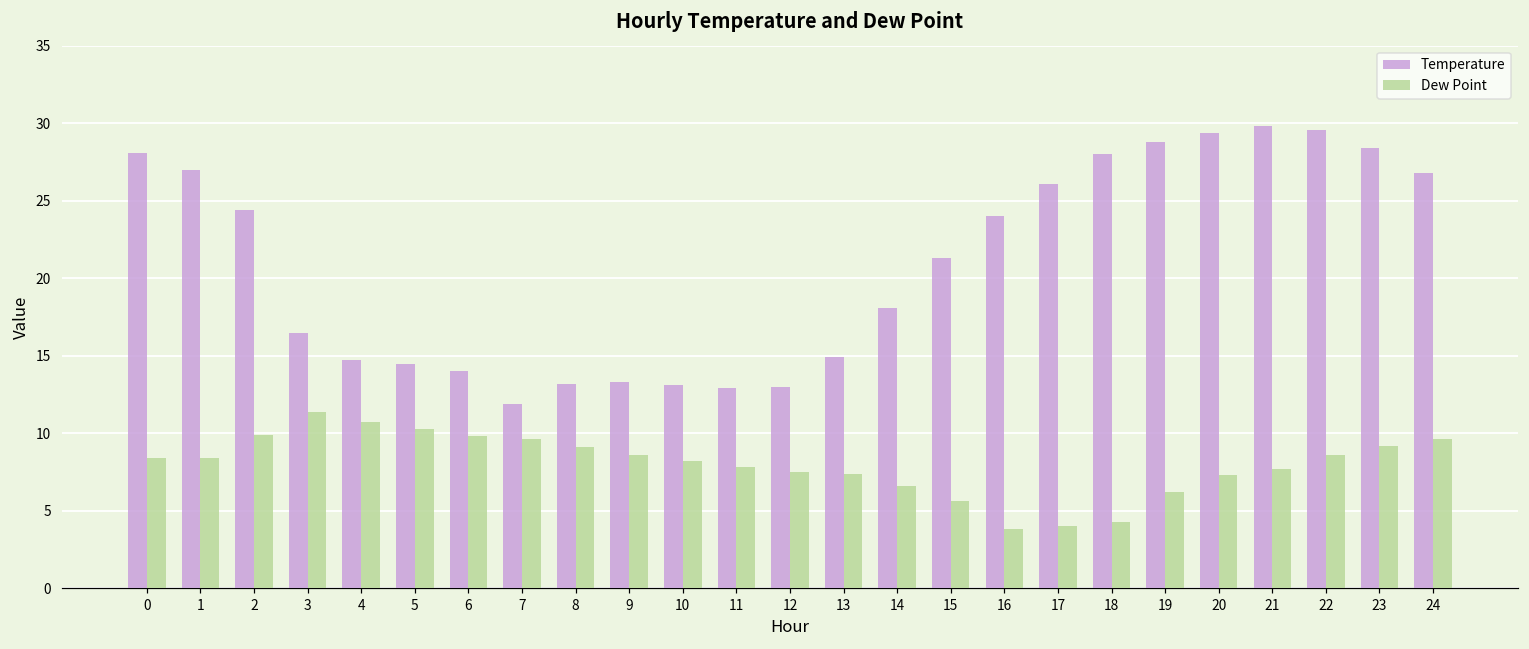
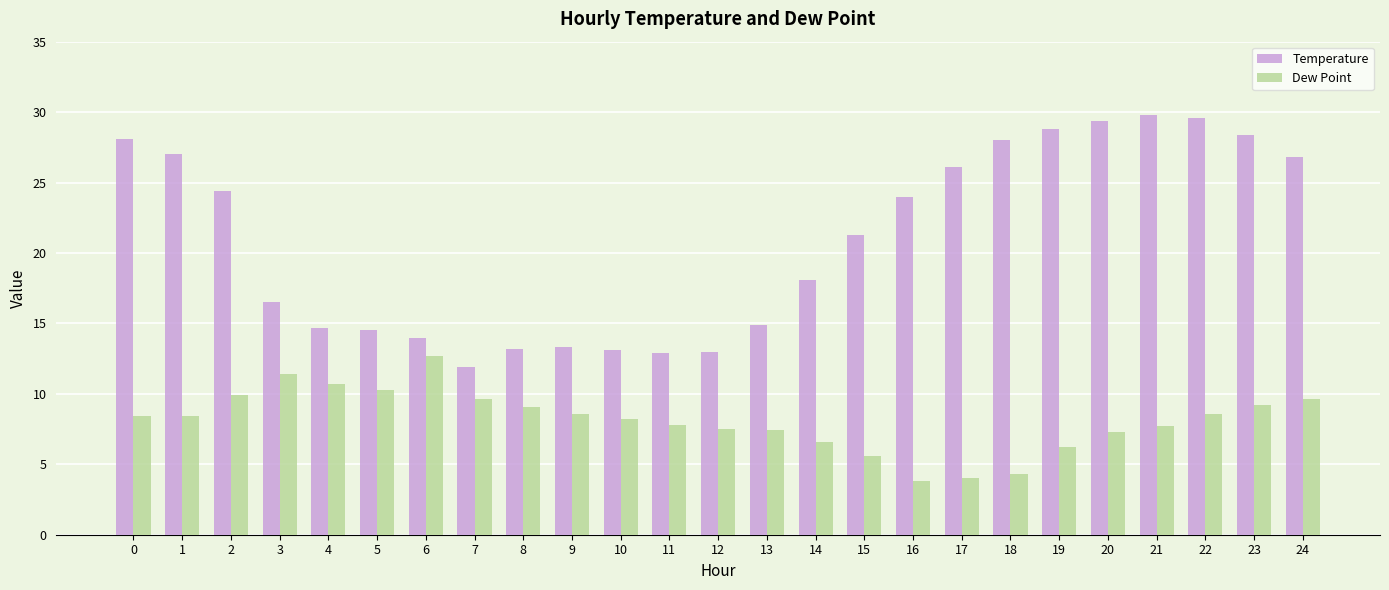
Dew Point, 6: 9.8 -> 12.7
